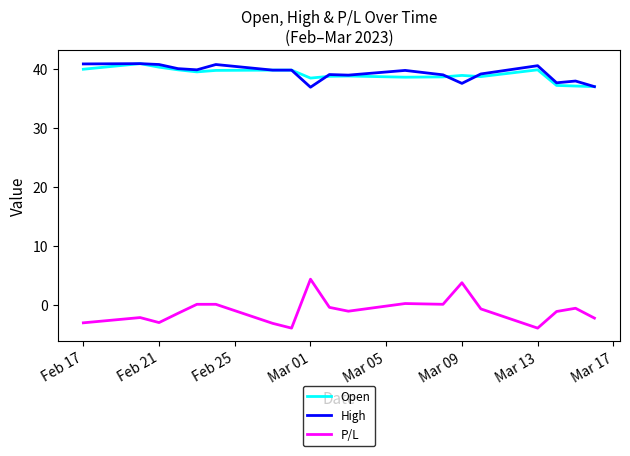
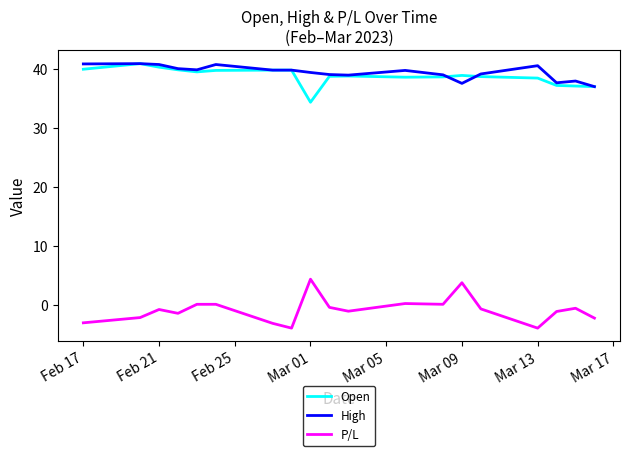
P/L, Feb 21: -3 -> -1
Open, Mar 01: 39 -> 34
High, Mar 01: 37 -> 39
Open, Mar 13: 40 -> 39
